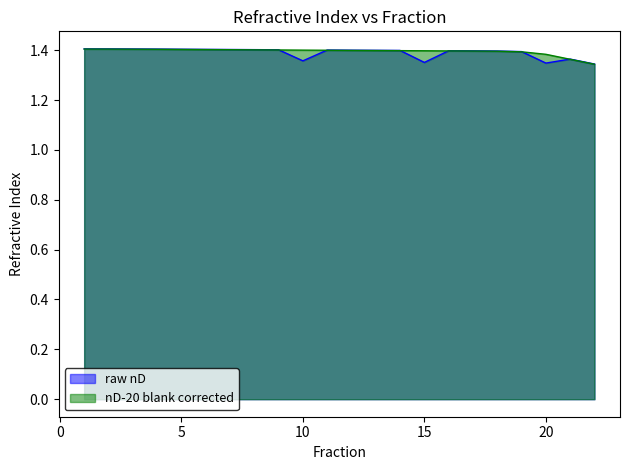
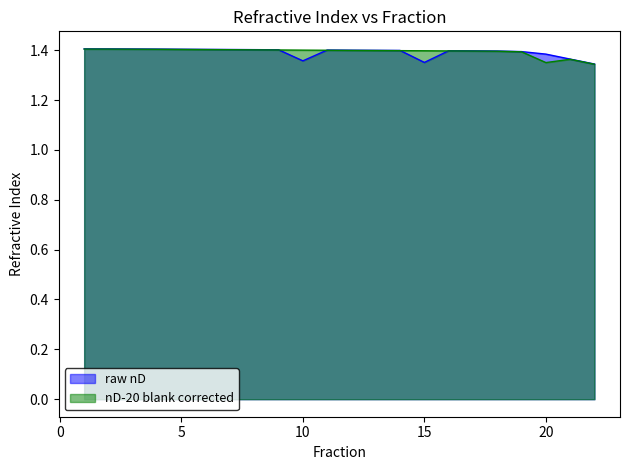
raw nD, 20: 1.35 -> 1.38
nD-20 blank corrected, 20: 1.38 -> 1.35
